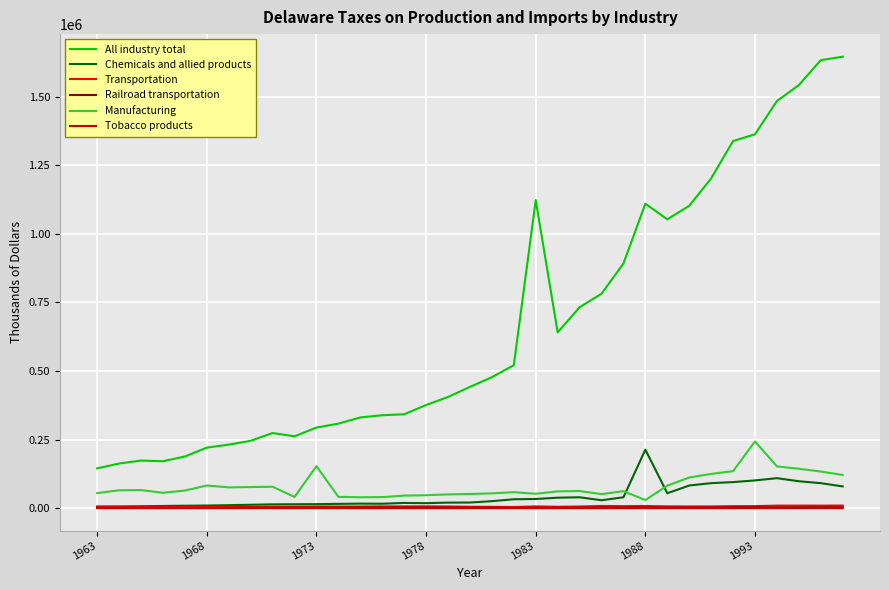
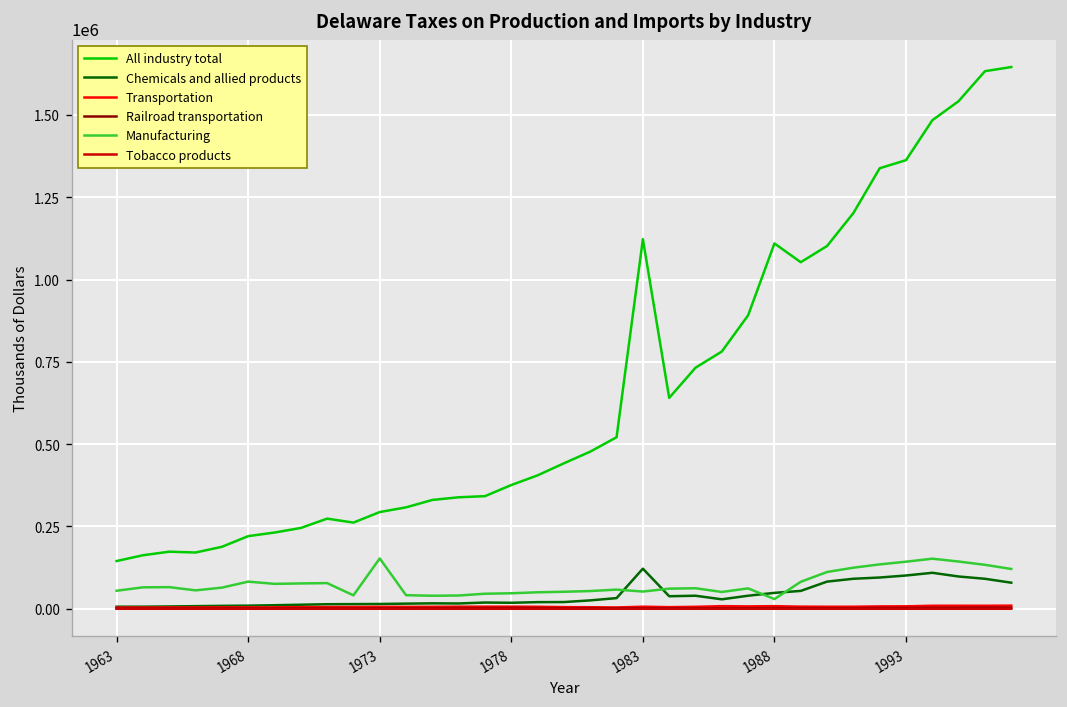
Chemicals and allied products, 1983: 30000 -> 120000
Chemicals and allied products, 1988: 210000 -> 50000
Manufacturing, 1993: 240000 -> 140000
